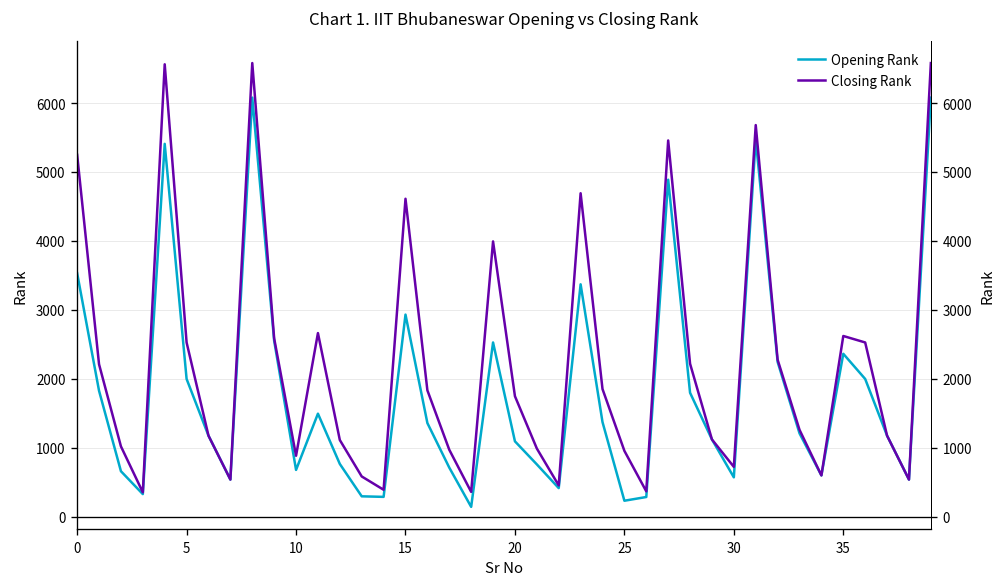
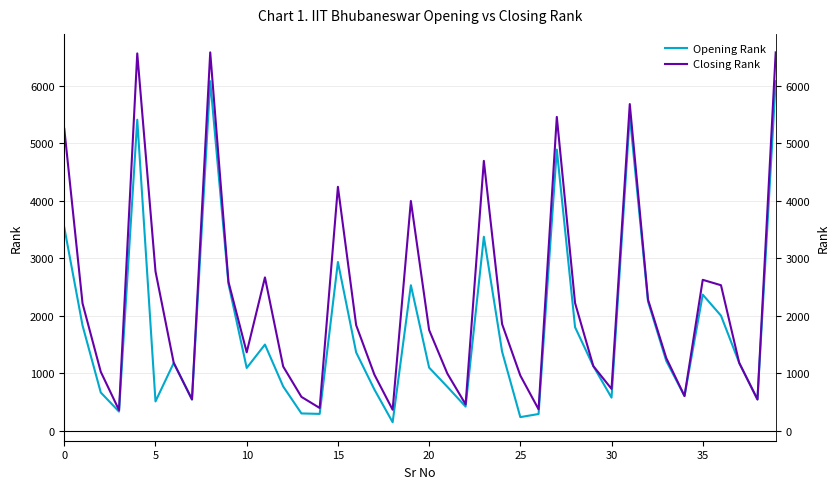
Opening Rank, 5: 2000 -> 500
Closing Rank, 5: 2500 -> 2800
Opening Rank, 10: 700 -> 1100
Closing Rank, 10: 900 -> 1400
Closing Rank, 15: 4600 -> 4200
